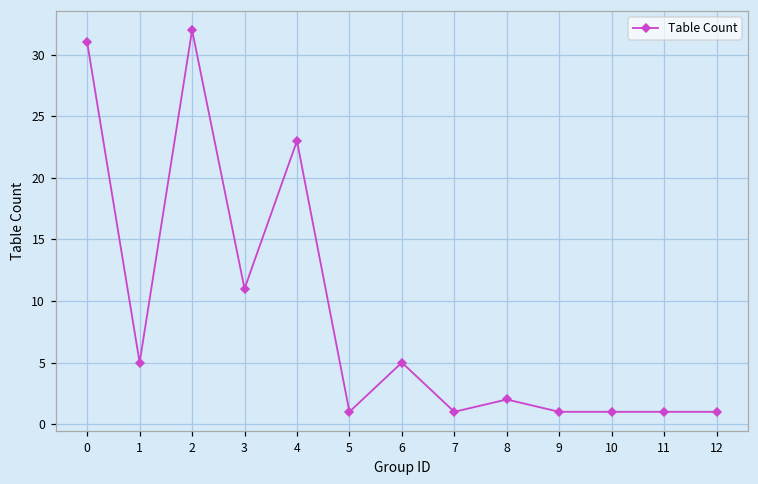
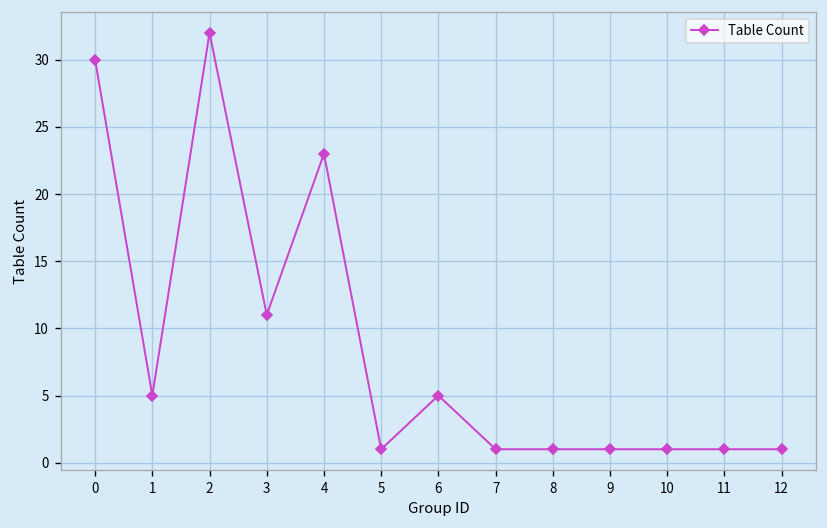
0: 31 -> 30
8: 2 -> 1
